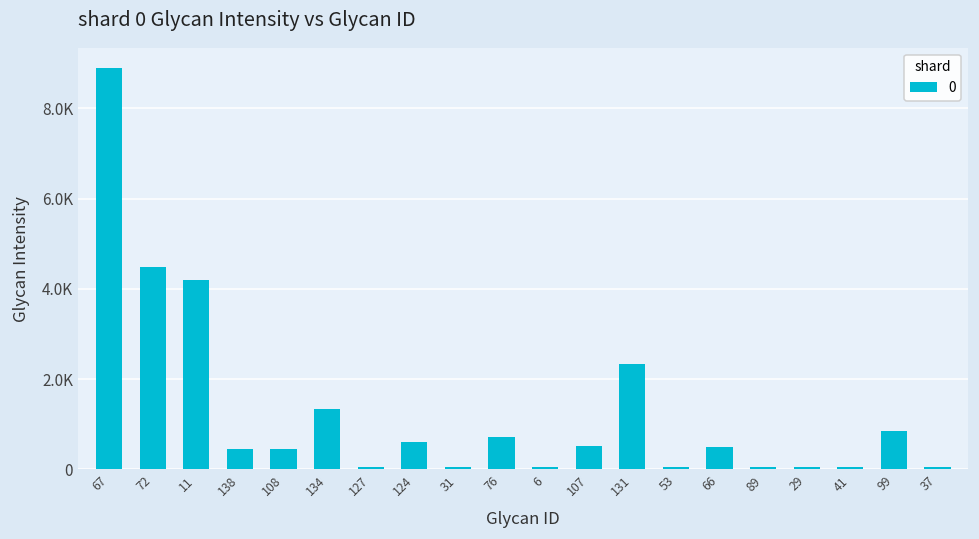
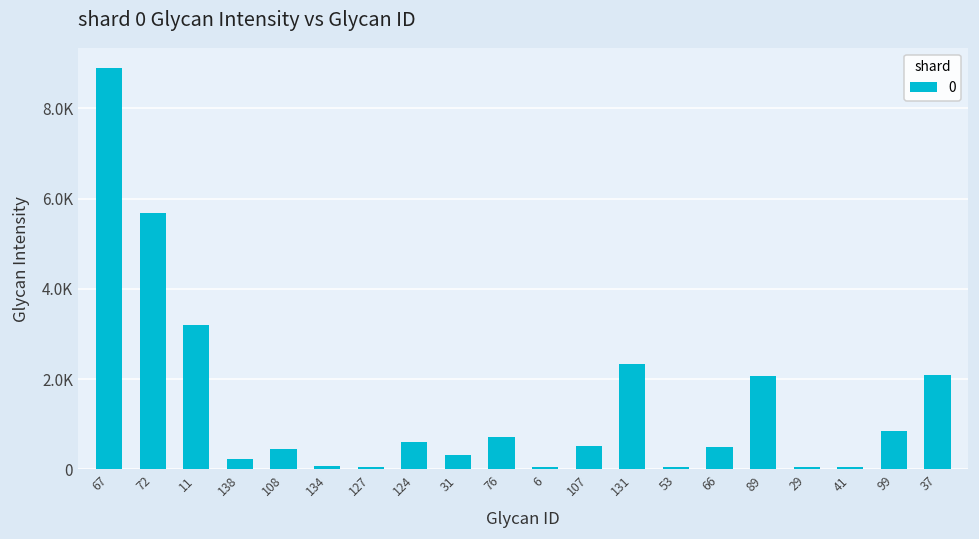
72: 4500 -> 5700
11: 4200 -> 3200
138: 500 -> 200
134: 1300 -> 100
31: 100 -> 300
89: 0 -> 2100
37: 0 -> 2100
